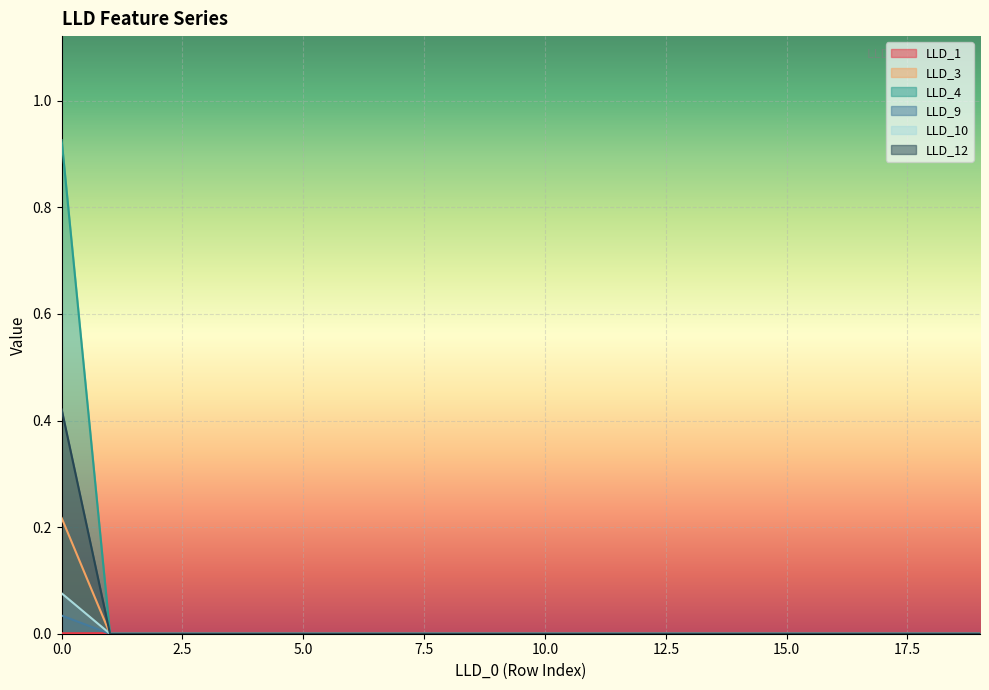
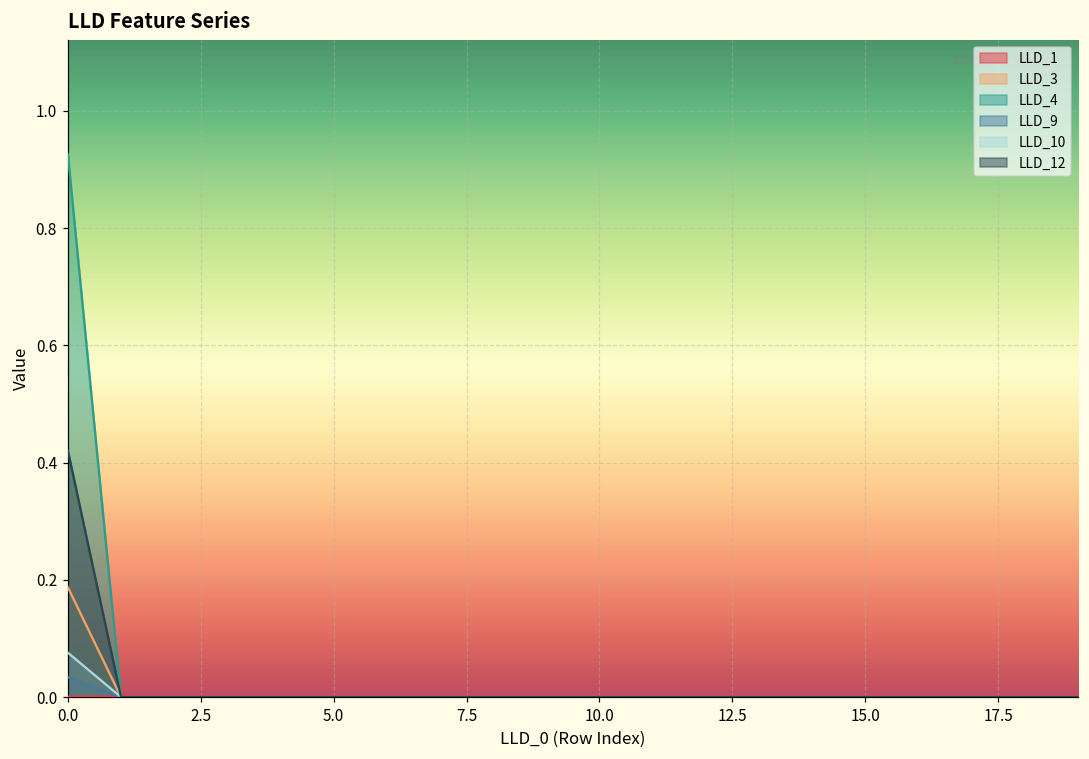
LLD_3, 0.0: 0.22 -> 0.19
